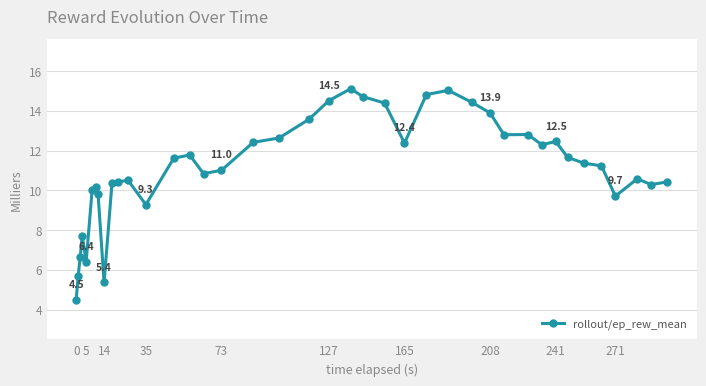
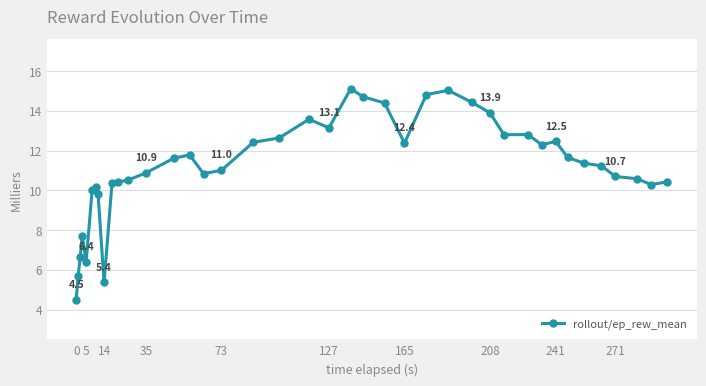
35: 9.3 -> 10.9
127: 14.5 -> 13.1
271: 9.7 -> 10.7
